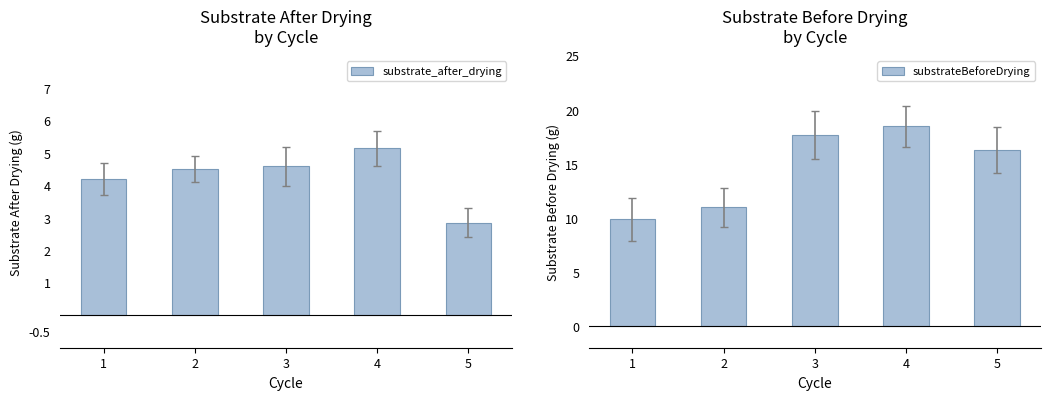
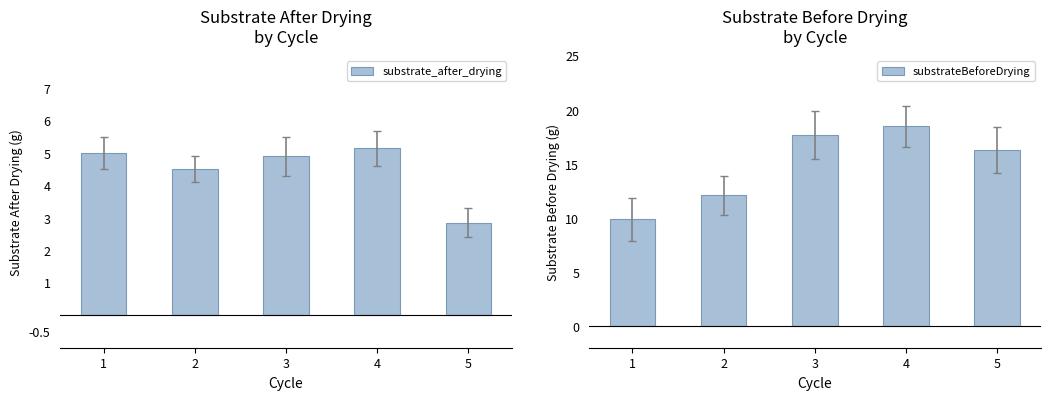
Substrate After Drying by Cycle, substrate_after_drying, 1: 4.2 -> 5.0
Substrate After Drying by Cycle, substrate_after_drying, 3: 4.6 -> 4.9
Substrate Before Drying by Cycle, substrateBeforeDrying, 2: 11.0 -> 12.1
